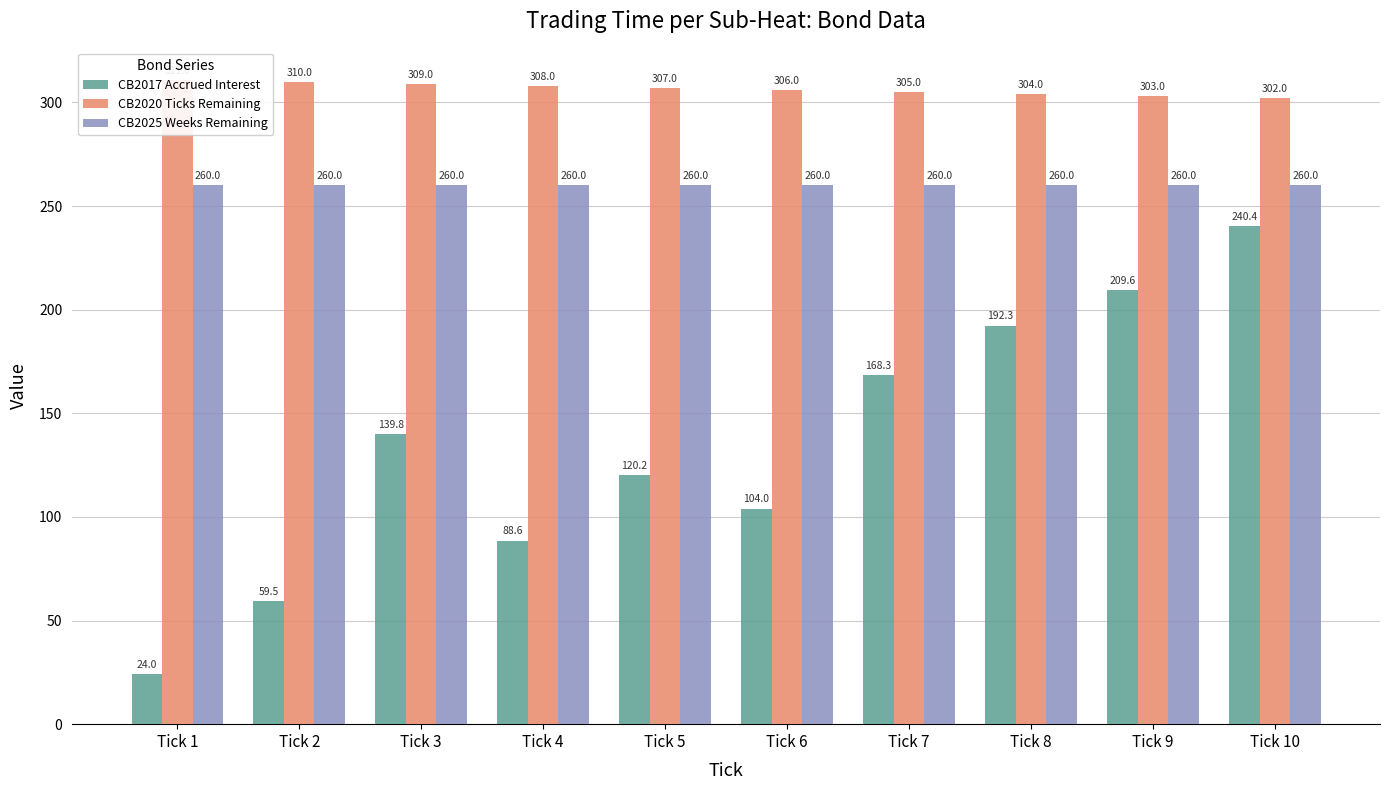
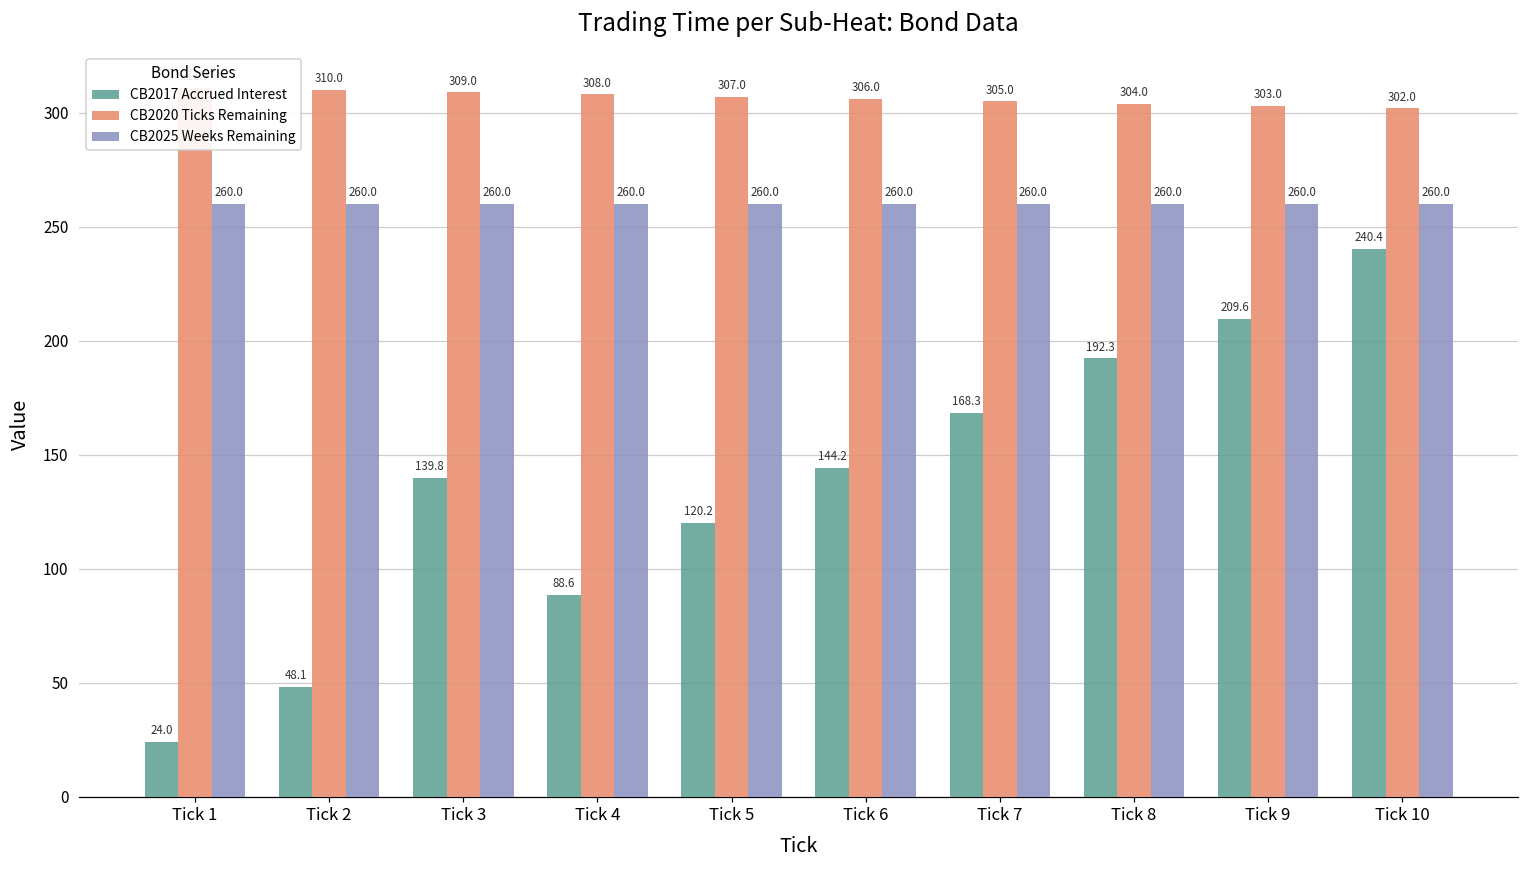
CB2017 Accrued Interest, Tick 2: 59.5 -> 48.1
CB2017 Accrued Interest, Tick 6: 104.0 -> 144.2
